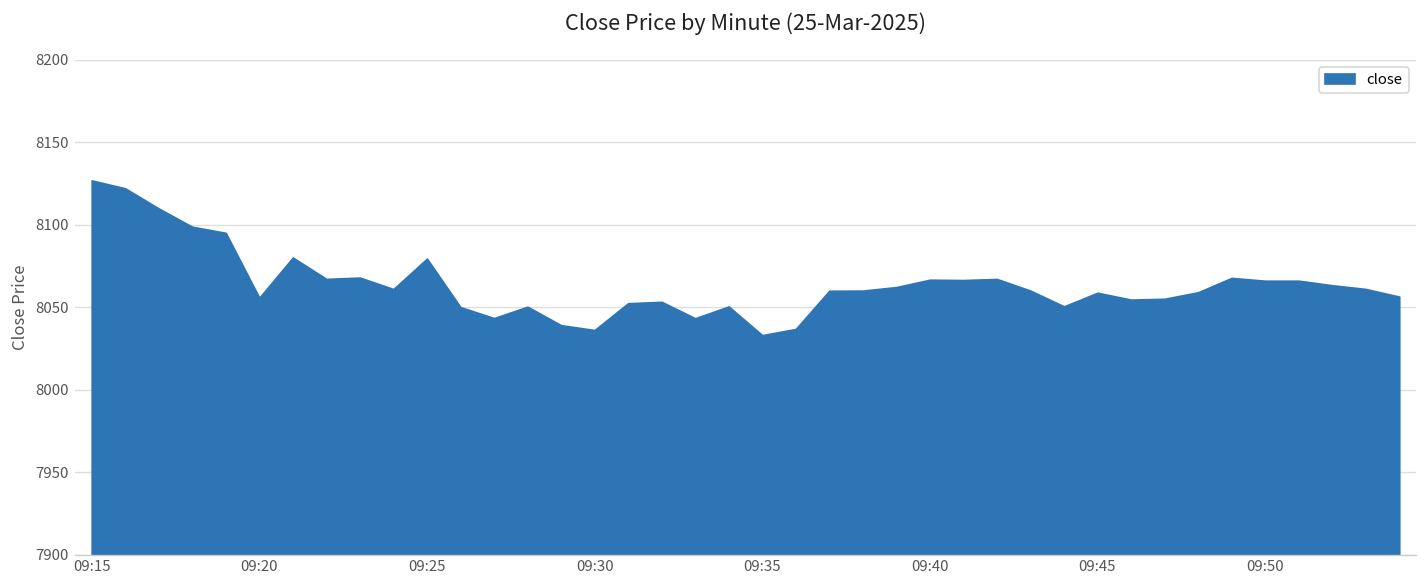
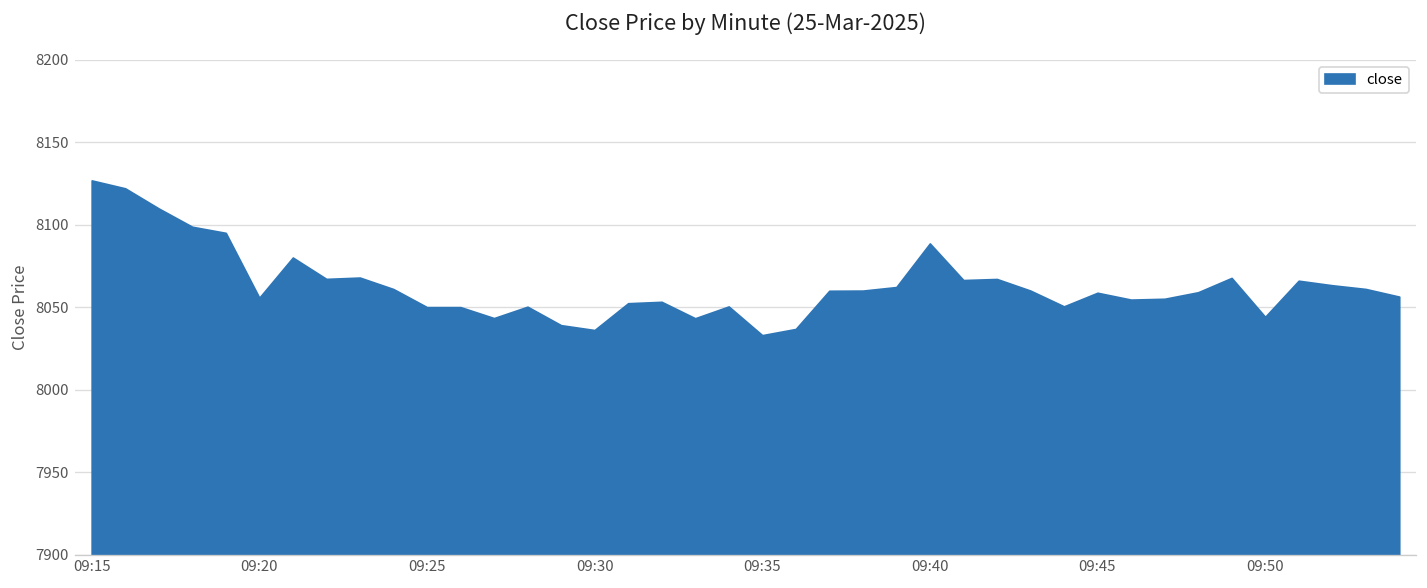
09:25: 8079 -> 8050
09:40: 8067 -> 8089
09:50: 8066 -> 8044
